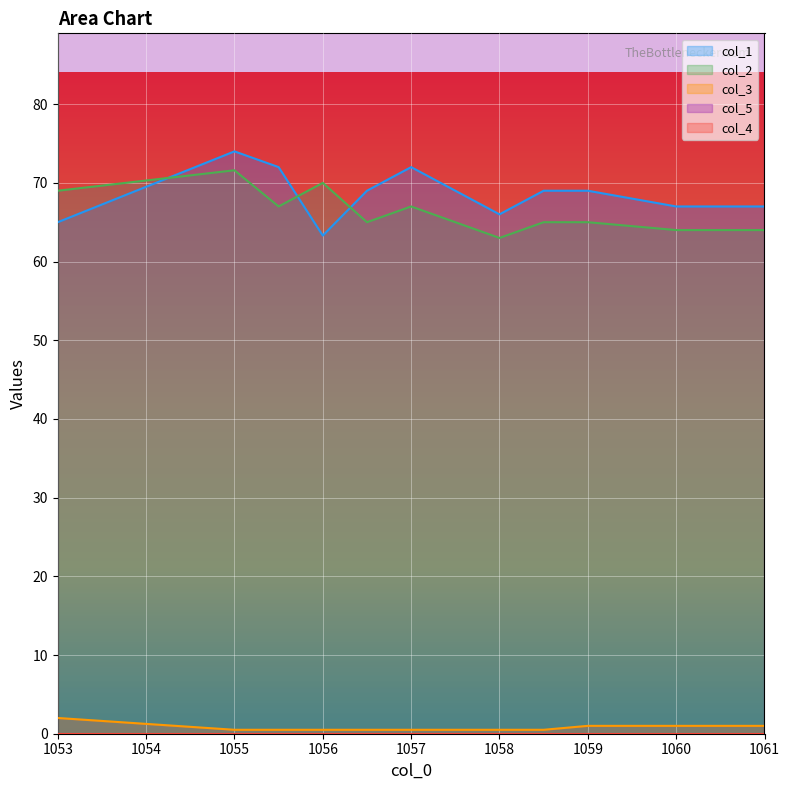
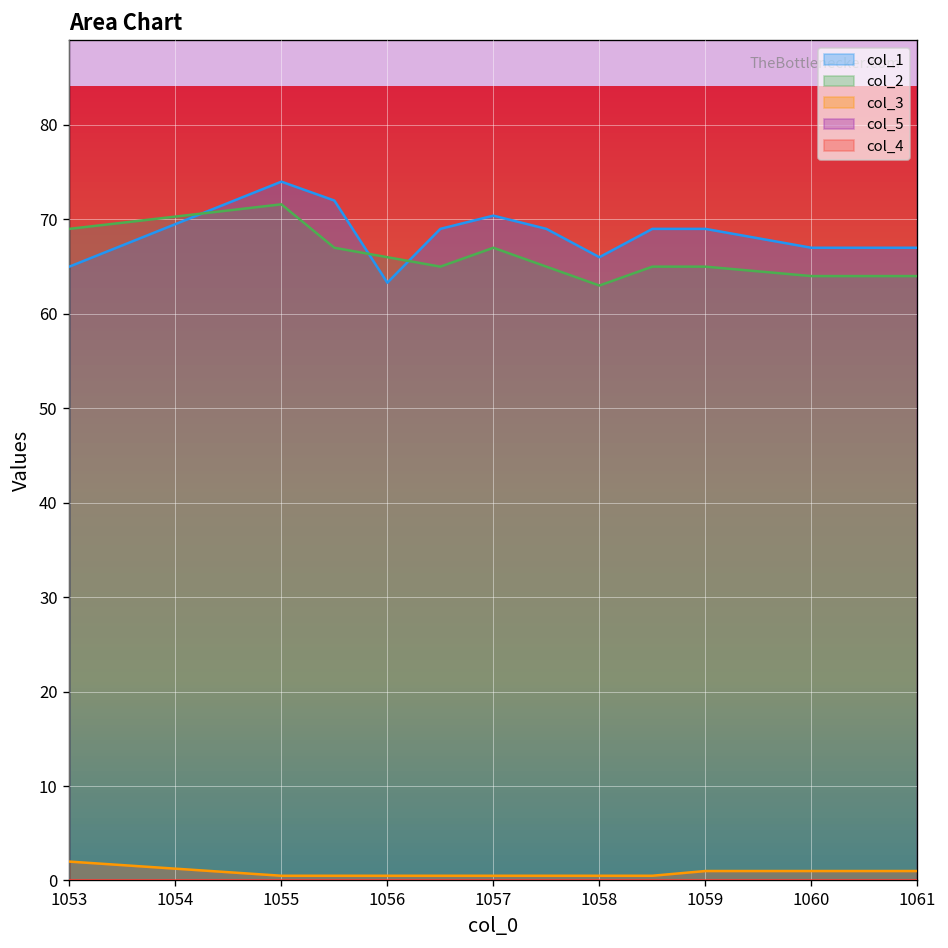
col_2, 1056: 70 -> 66
col_1, 1057: 72 -> 70
